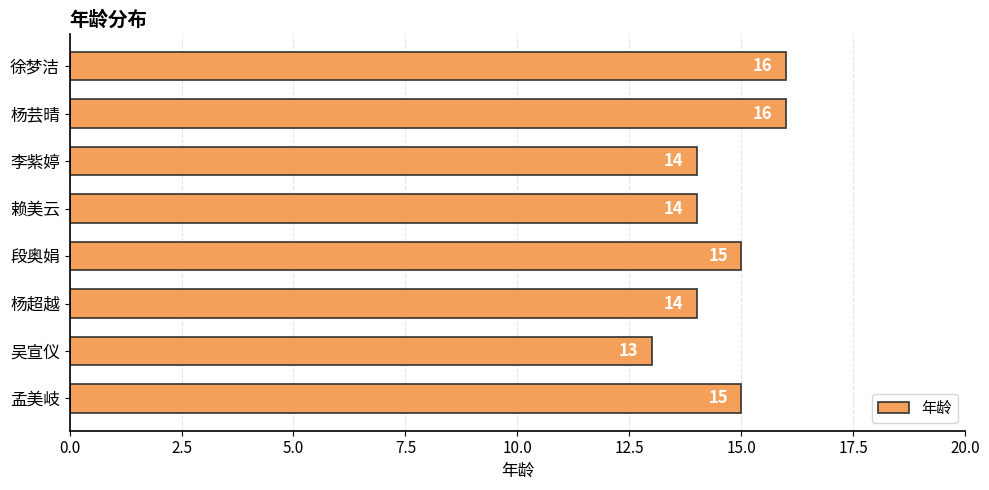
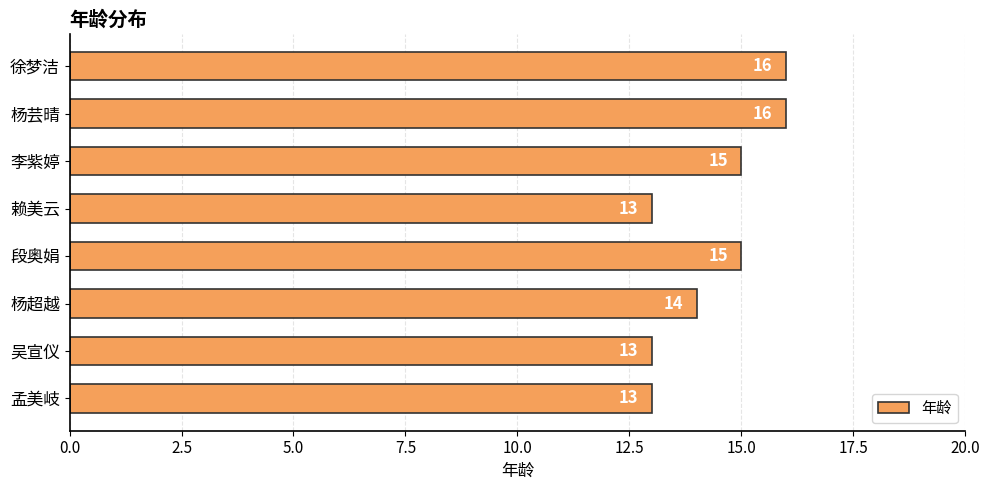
李紫婷: 14 -> 15
赖美云: 14 -> 13
孟美岐: 15 -> 13
